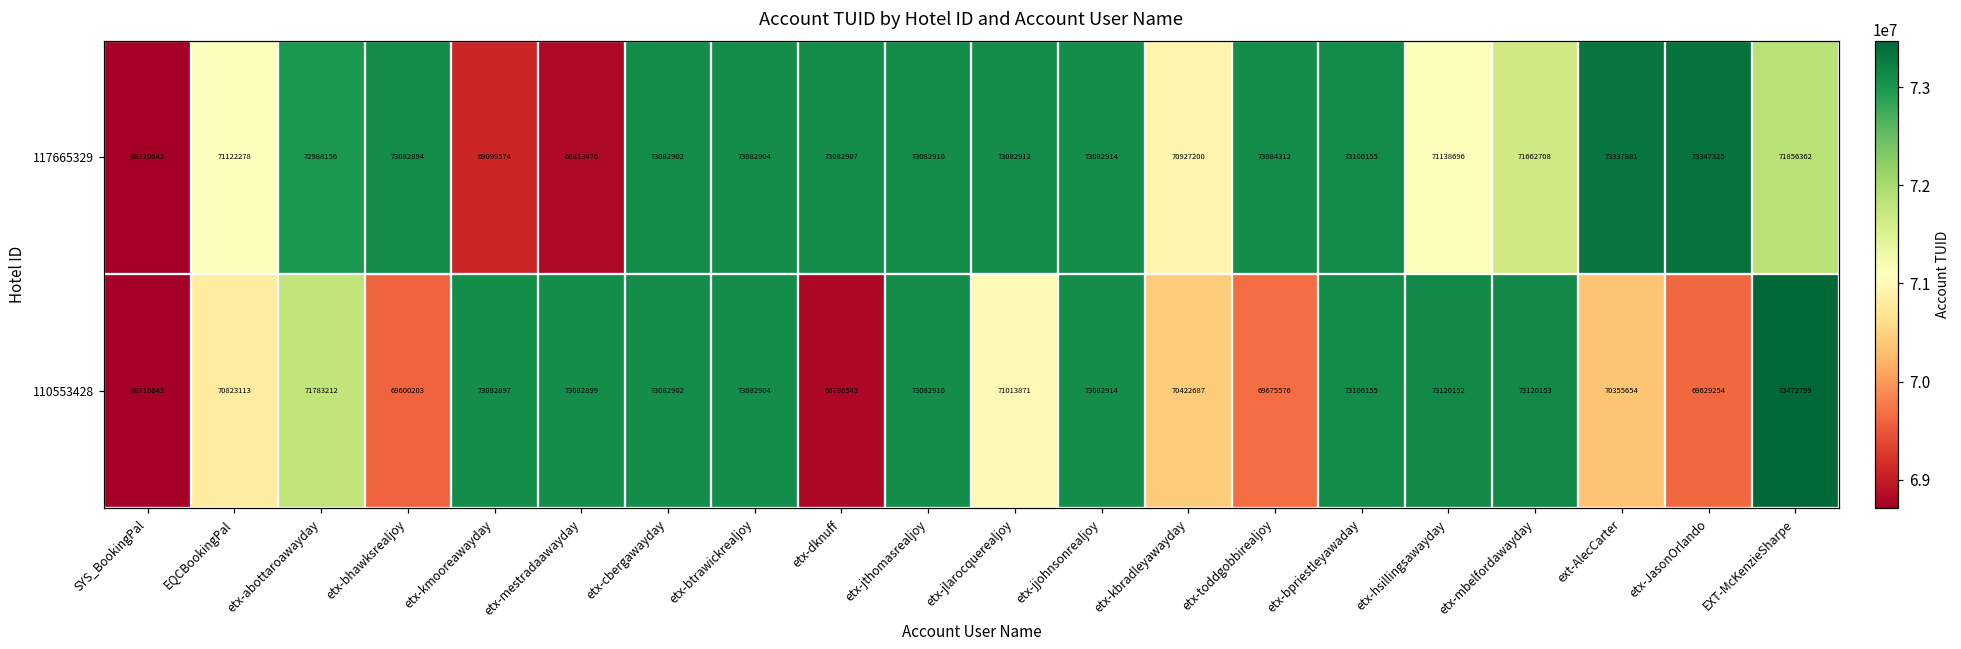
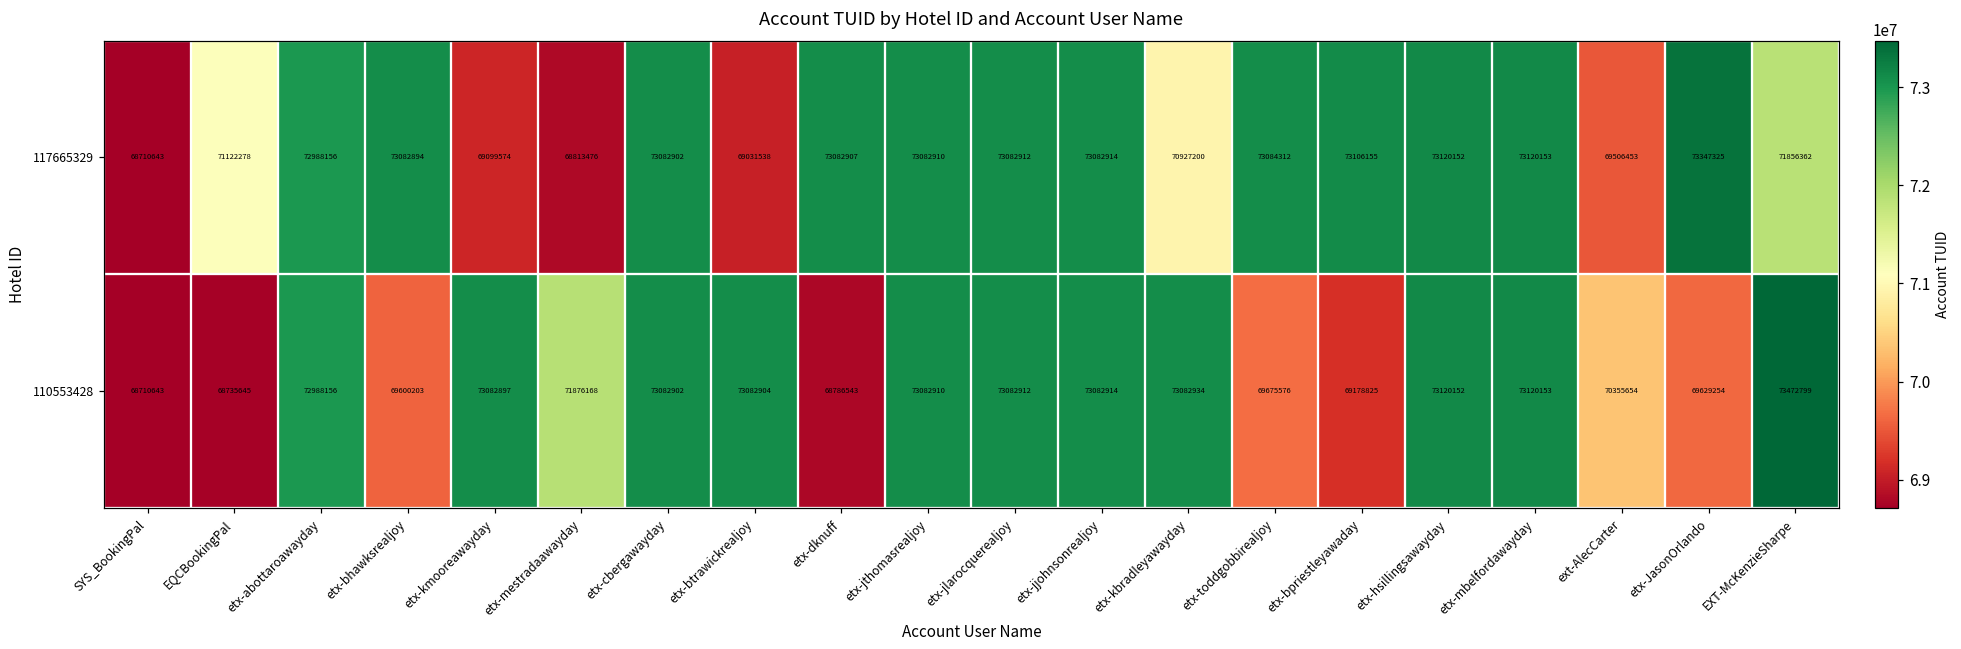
117665329, etx-btrawickrealjoy: 73082904 -> 69031538
117665329, etx-hsillingsawayday: 71138696 -> 73120152
117665329, etx-mbelfordawayday: 71662708 -> 73120153
117665329, ext-AlecCarter: 73337881 -> 69506453
110553428, EQCBookingPal: 70823113 -> 68735645
110553428, etx-abottaroawayday: 71783212 -> 72988156
110553428, etx-mestradaawayday: 73082899 -> 71876168
110553428, etx-jlarocquerealjoy: 71013871 -> 73082912
110553428, etx-kbradleyawayday: 70422687 -> 73082934
110553428, etx-bpriestleyawaday: 73106155 -> 69178825
